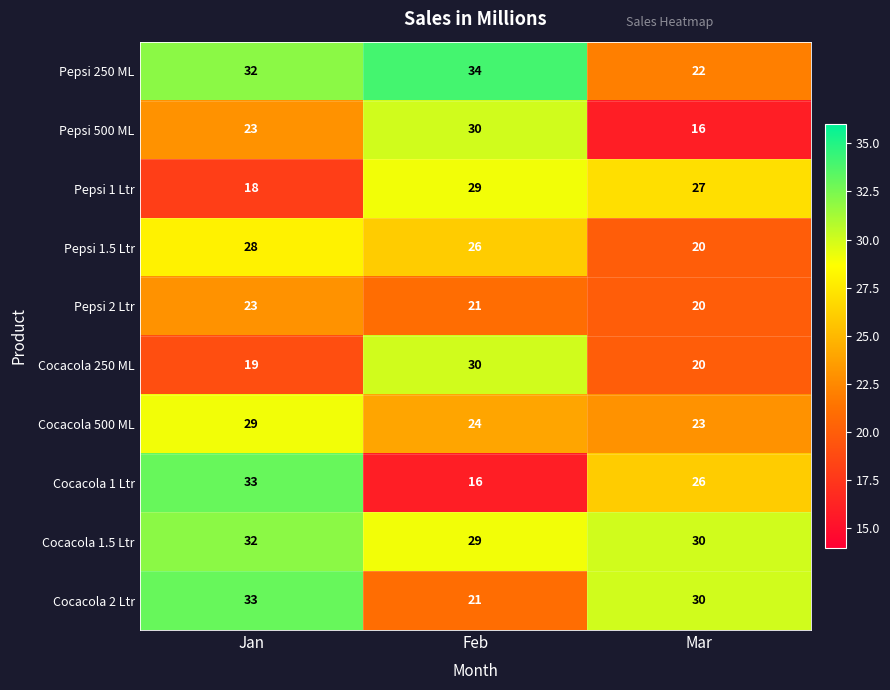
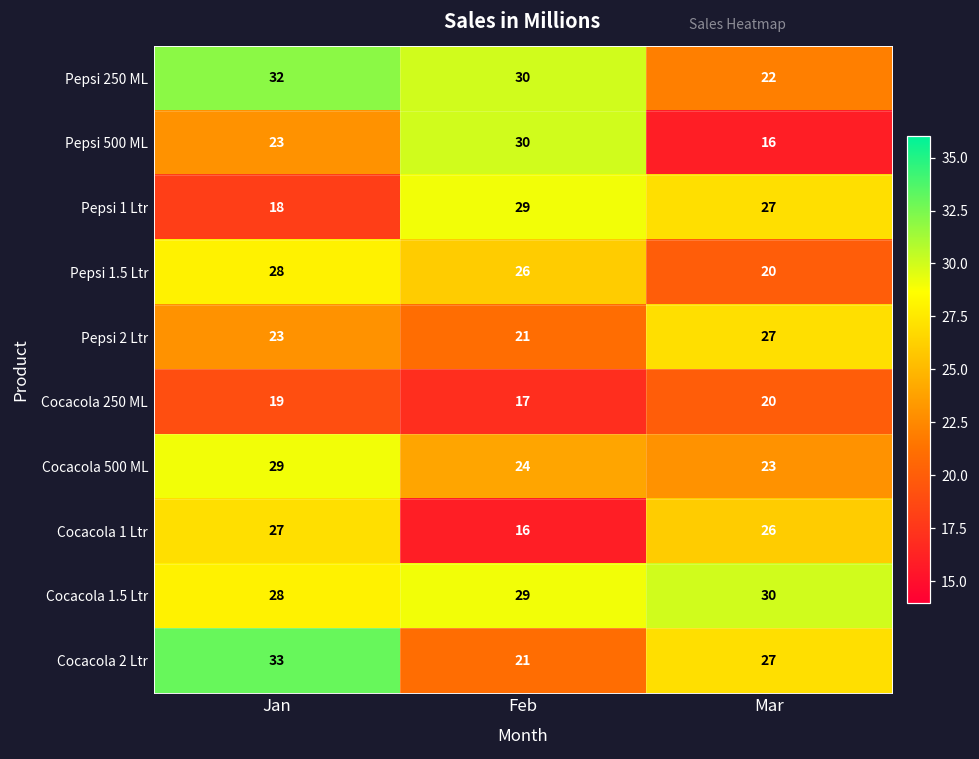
Pepsi 250 ML, Feb: 34 -> 30
Pepsi 2 Ltr, Mar: 20 -> 27
Cocacola 250 ML, Feb: 30 -> 17
Cocacola 1 Ltr, Jan: 33 -> 27
Cocacola 1.5 Ltr, Jan: 32 -> 28
Cocacola 2 Ltr, Mar: 30 -> 27
